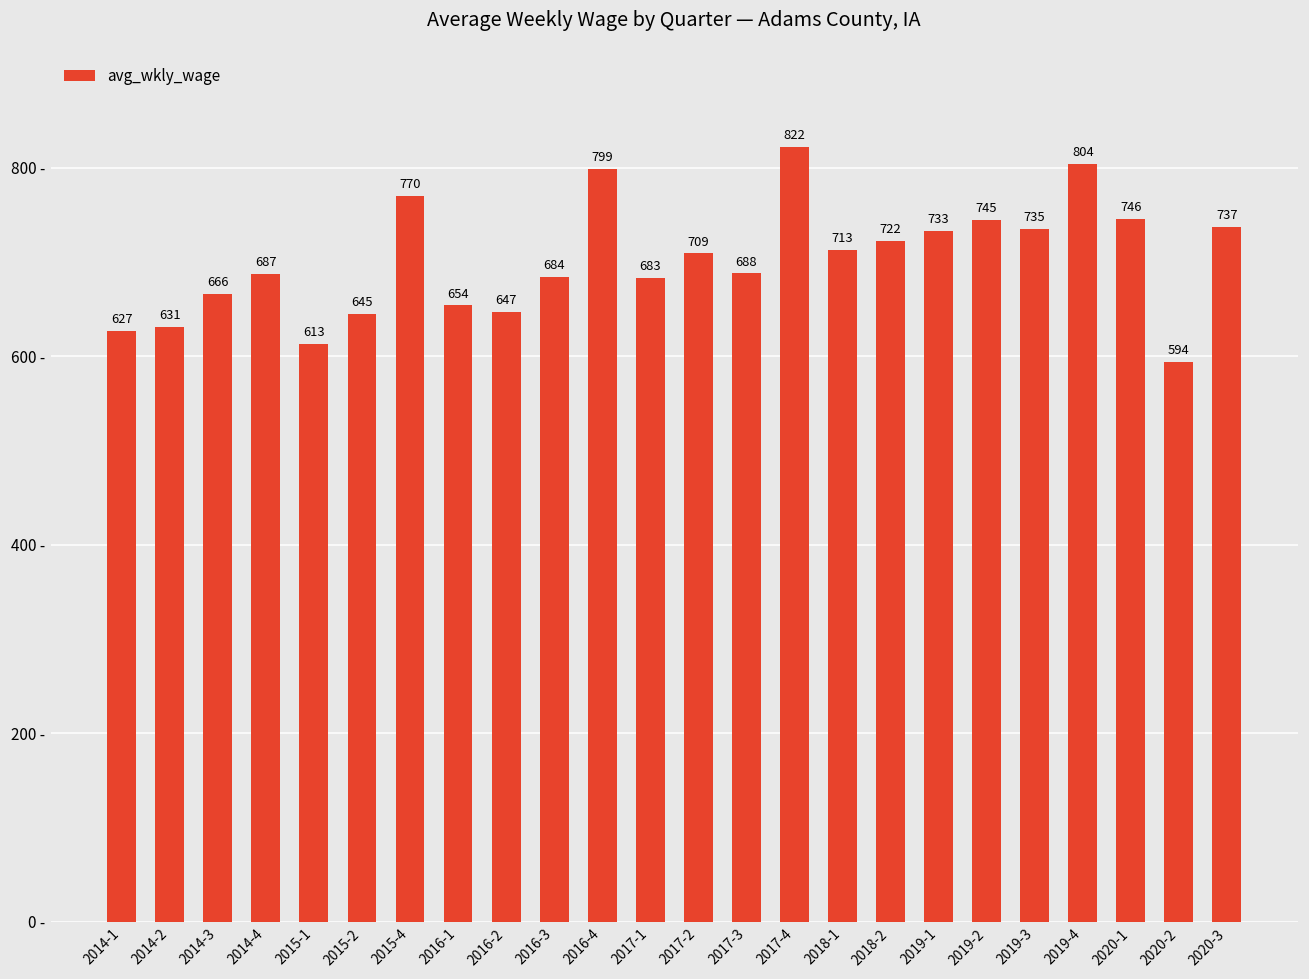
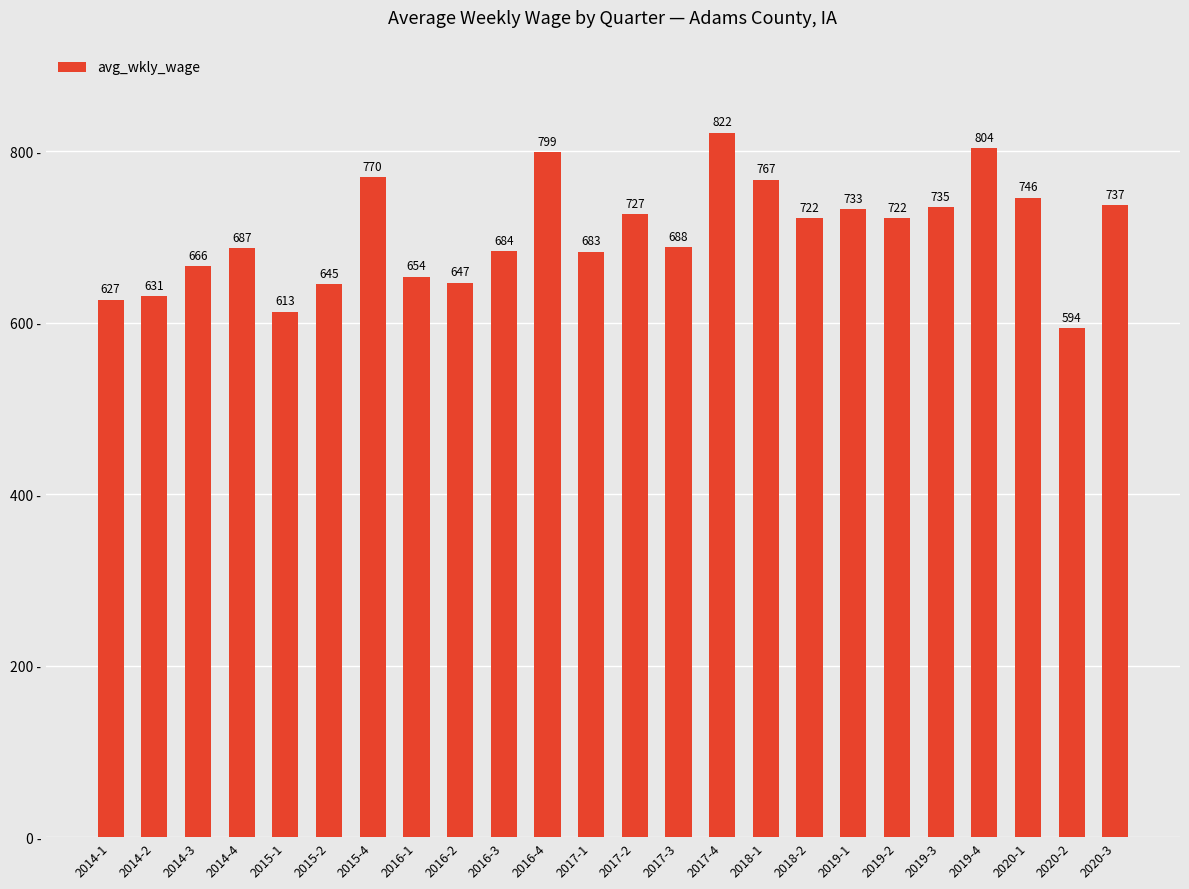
2017-2: 709 -> 727
2018-1: 713 -> 767
2019-2: 745 -> 722
